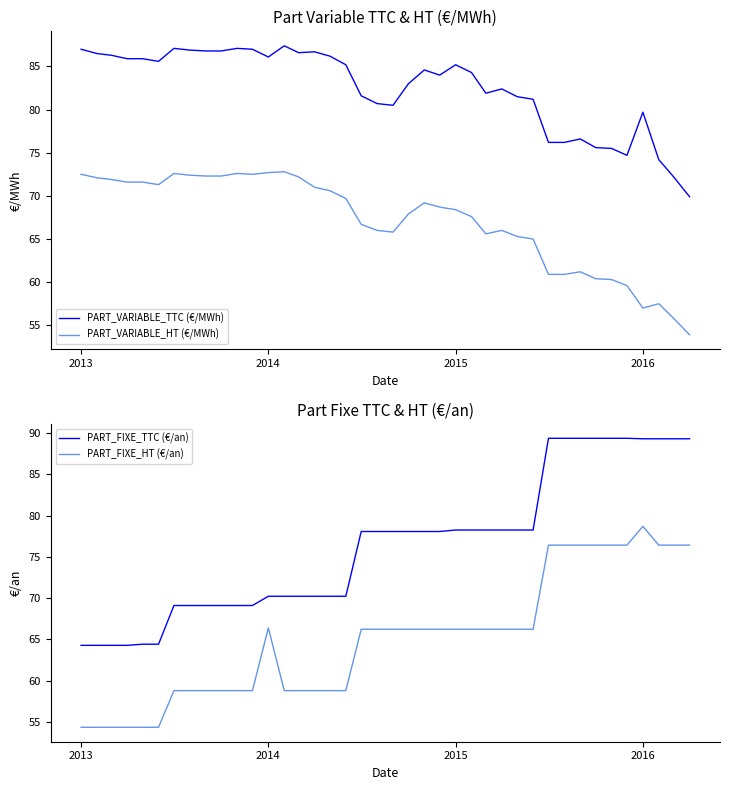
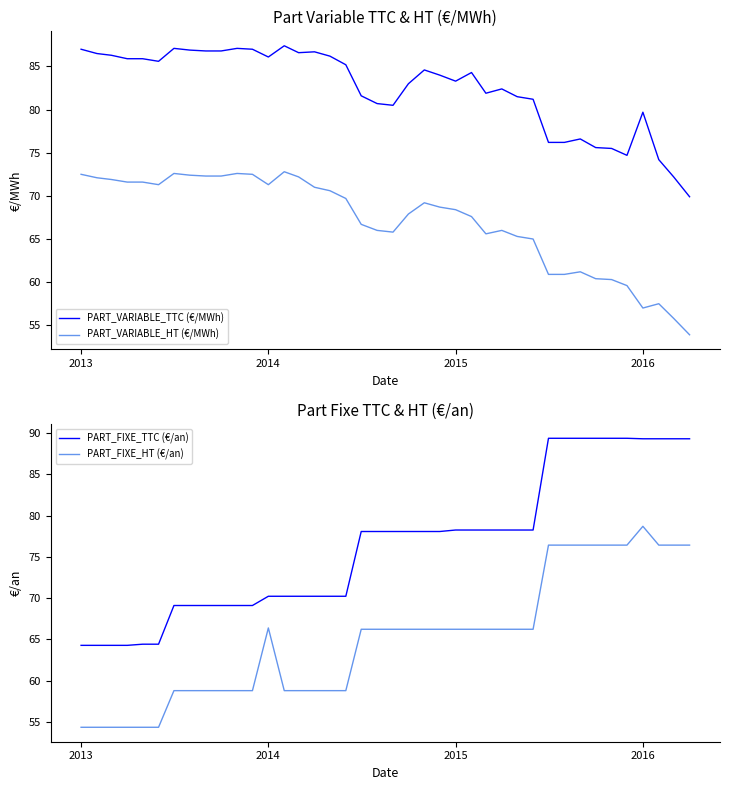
Part Variable TTC & HT (€/MWh), PART_VARIABLE_HT (€/MWh), 2014: 73 -> 71
Part Variable TTC & HT (€/MWh), PART_VARIABLE_TTC (€/MWh), 2015: 85 -> 83
